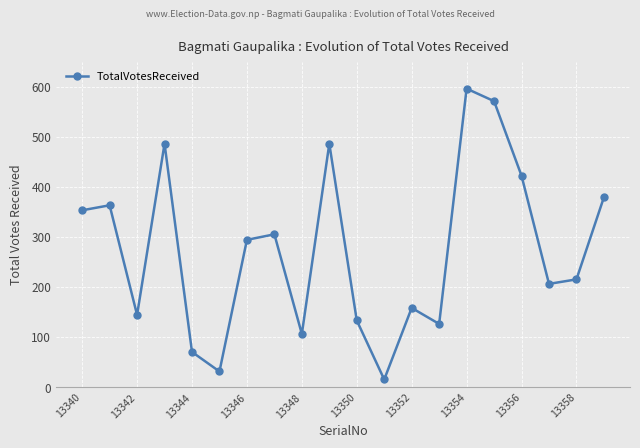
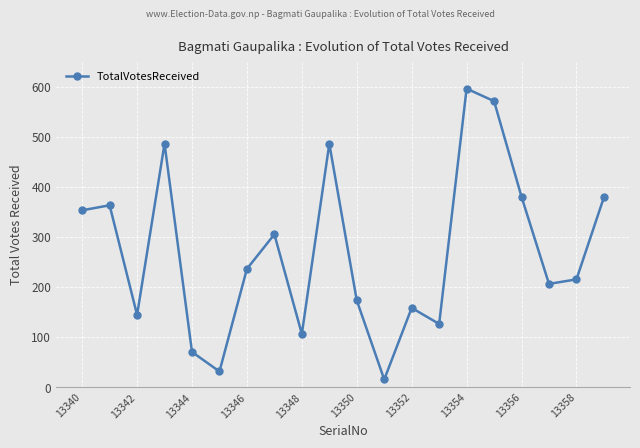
13346: 290 -> 240
13350: 130 -> 170
13356: 420 -> 380
